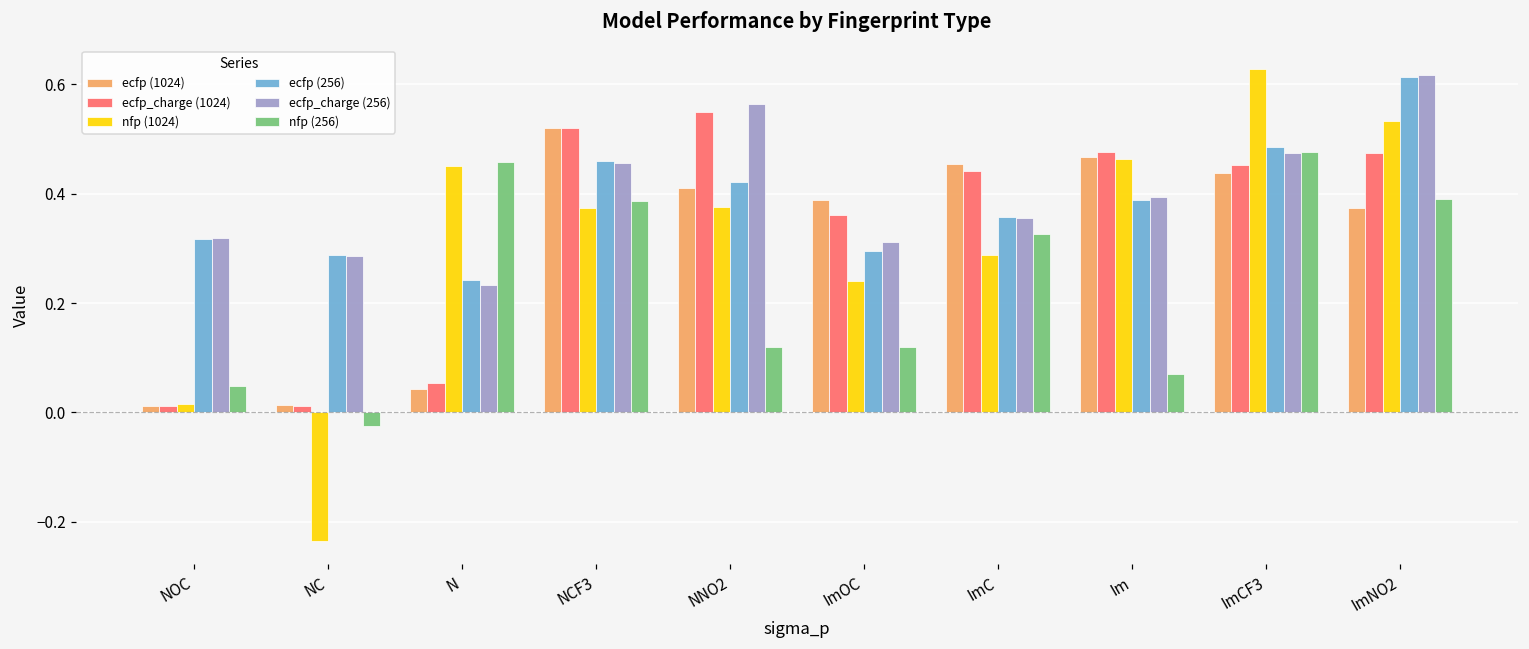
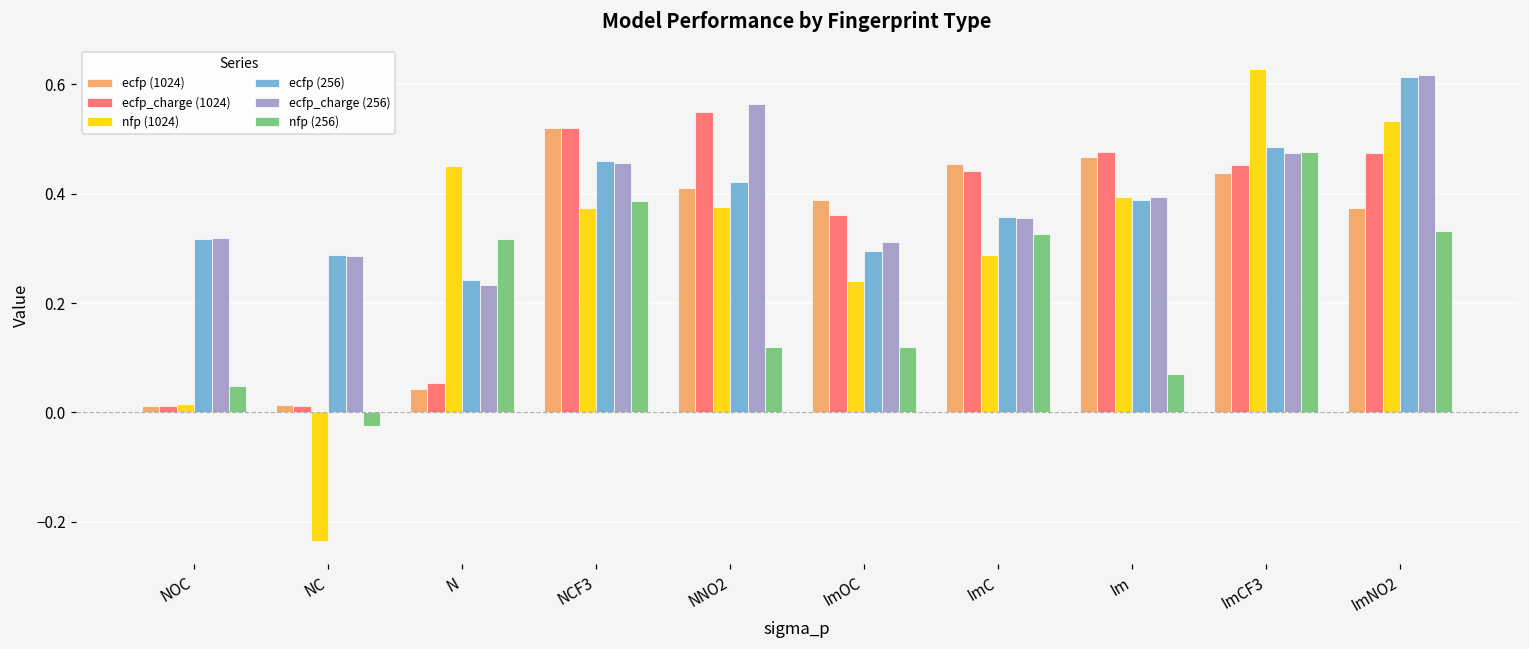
nfp (256), N: 0.46 -> 0.32
nfp (1024), Im: 0.46 -> 0.39
nfp (256), ImNO2: 0.39 -> 0.33
